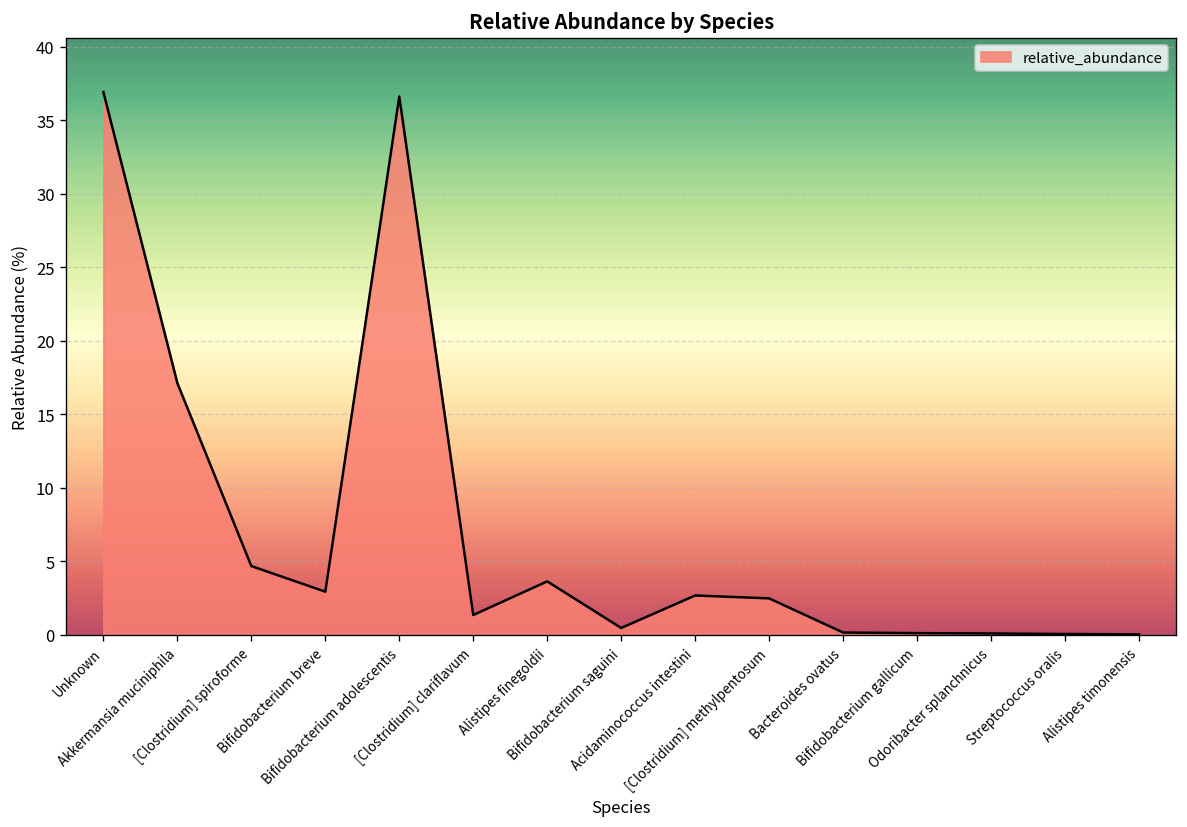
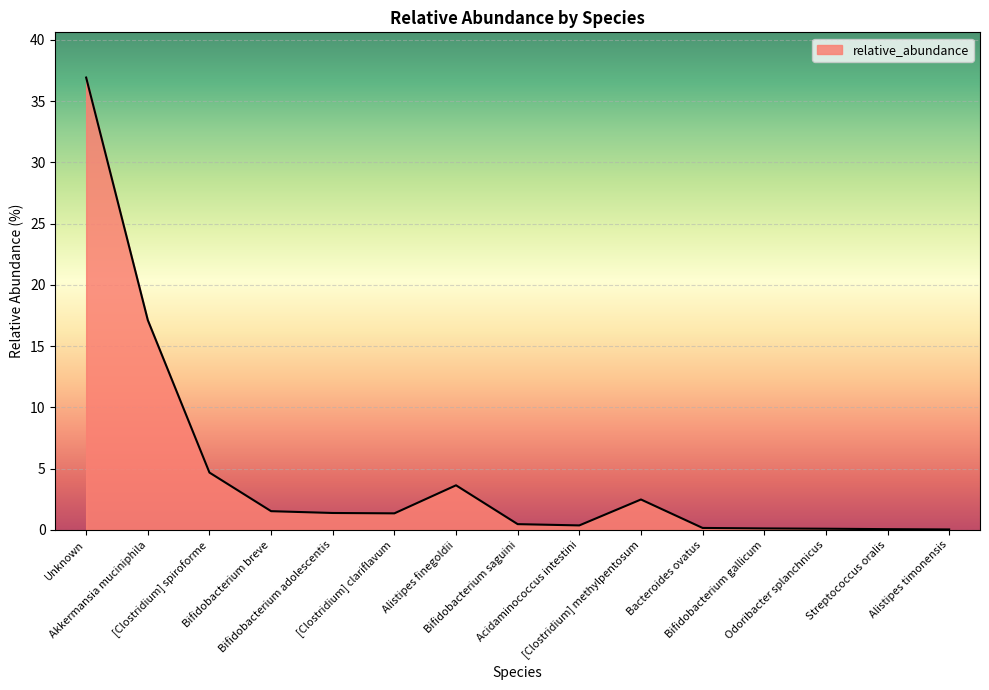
Bifidobacterium breve: 2.9 -> 1.5
Bifidobacterium adolescentis: 36.6 -> 1.4
Acidaminococcus intestini: 2.7 -> 0.4
